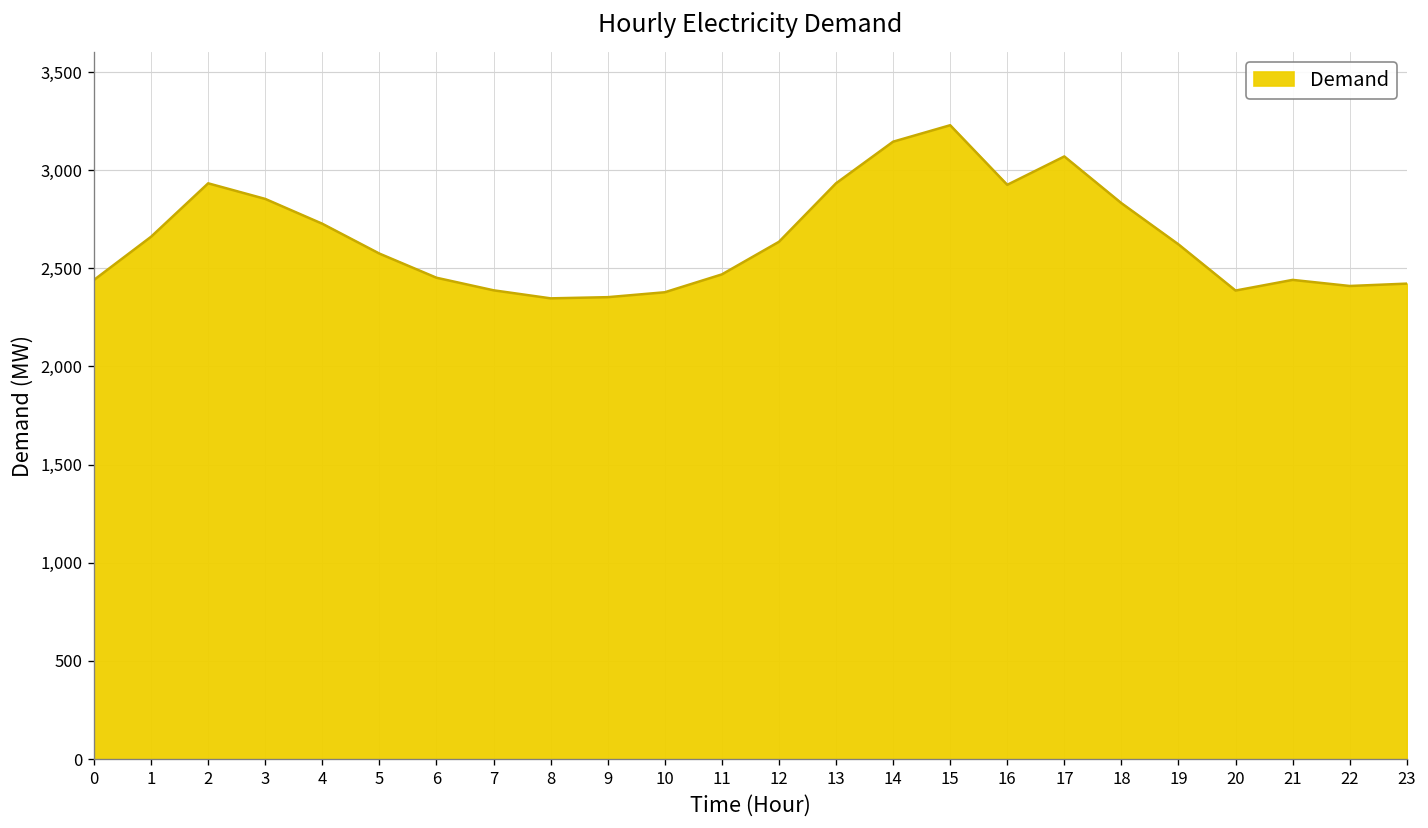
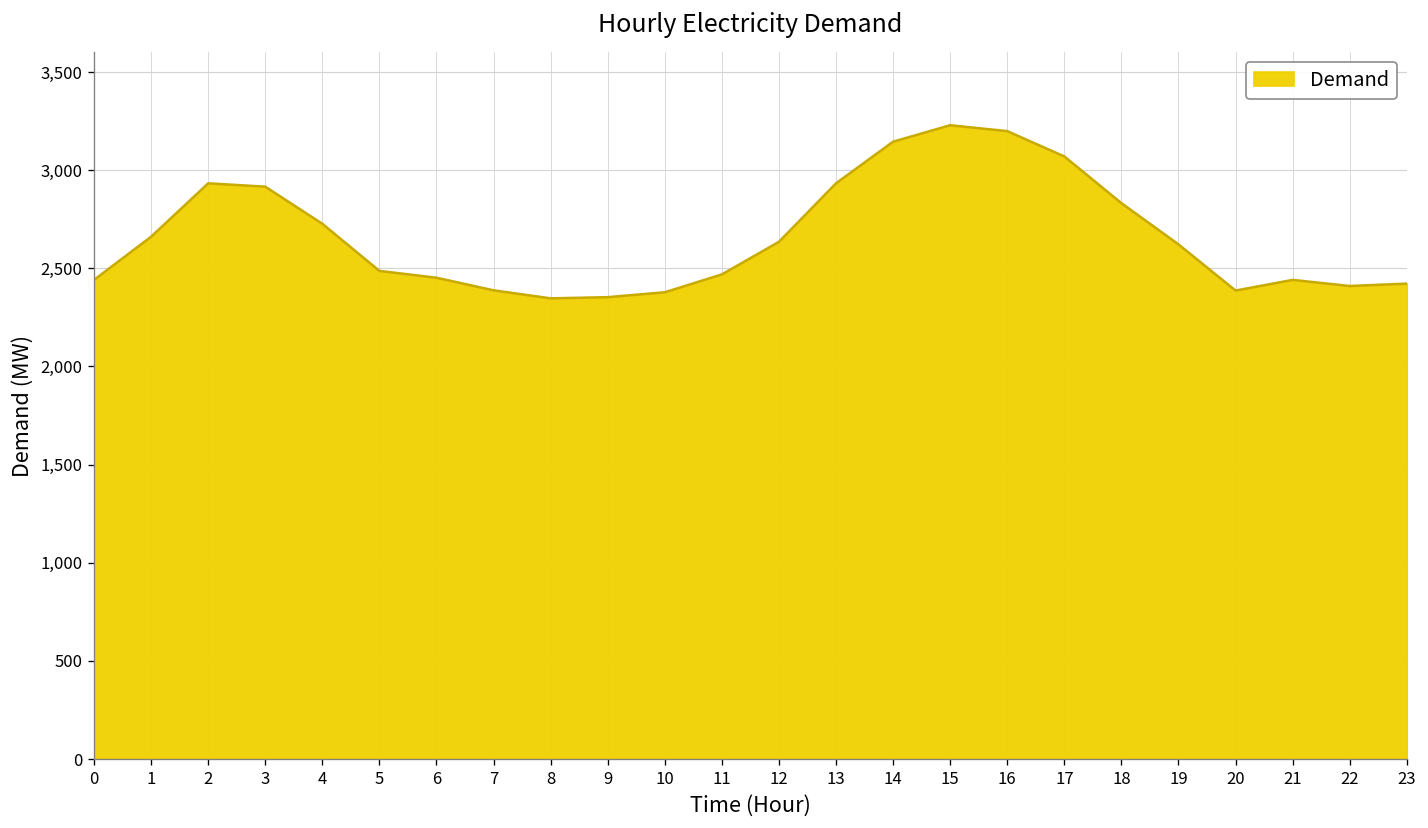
3: 2,850 -> 2,920
5: 2,580 -> 2,490
16: 2,930 -> 3,200
